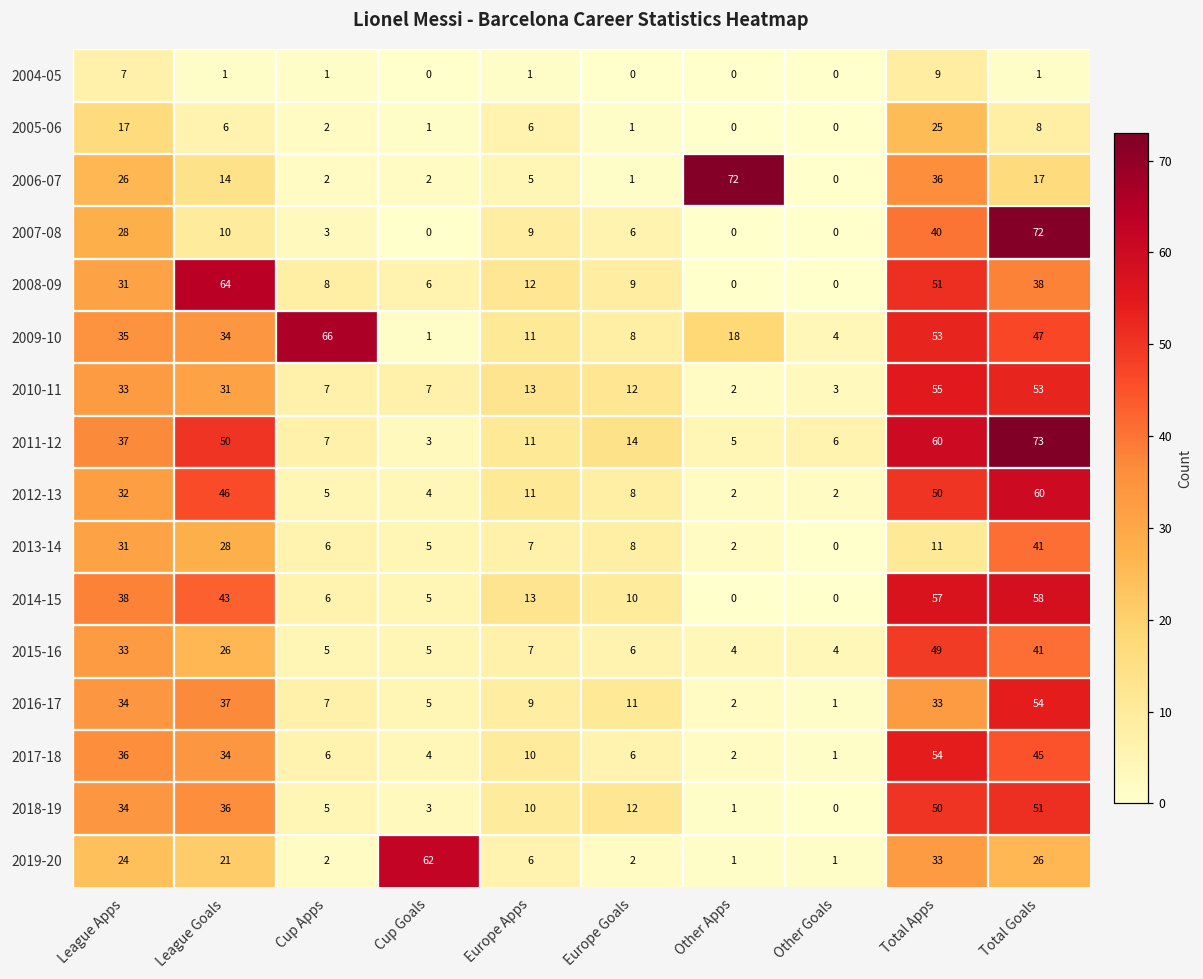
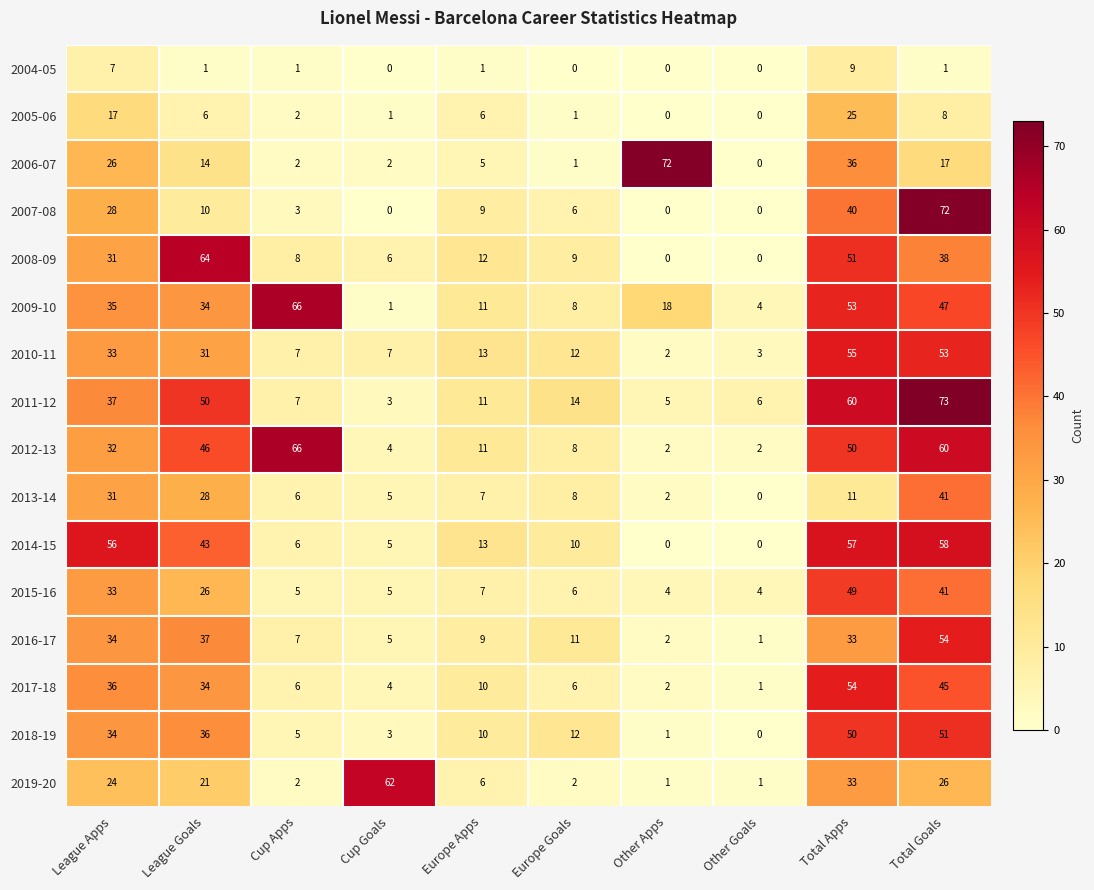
2012-13, Cup Apps: 5 -> 66
2014-15, League Apps: 38 -> 56
